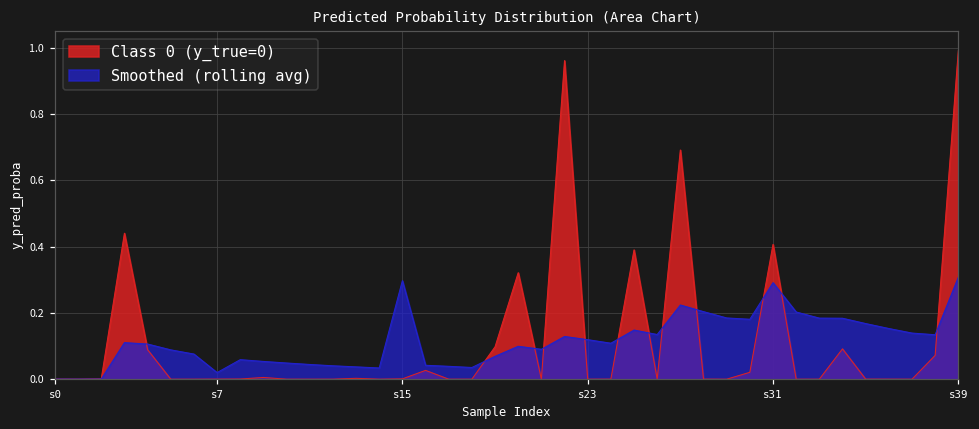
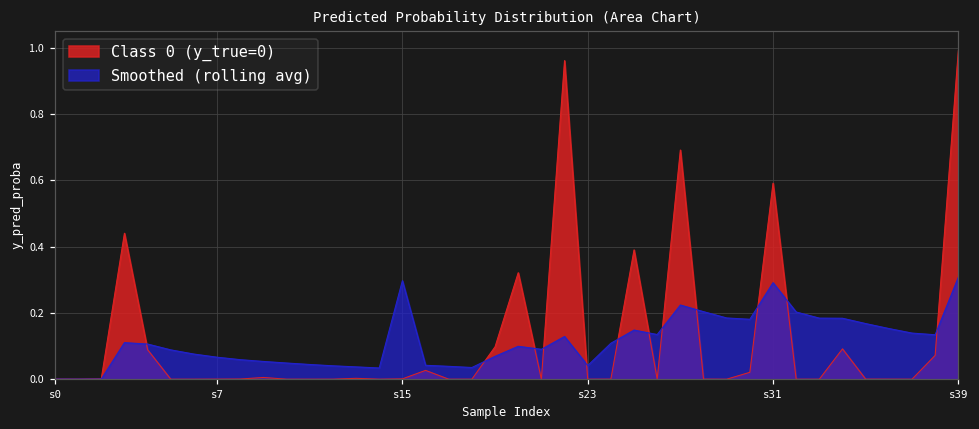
Smoothed (rolling avg), s7: 0.02 -> 0.07
Smoothed (rolling avg), s23: 0.12 -> 0.04
Class 0 (y_true=0), s31: 0.41 -> 0.59
